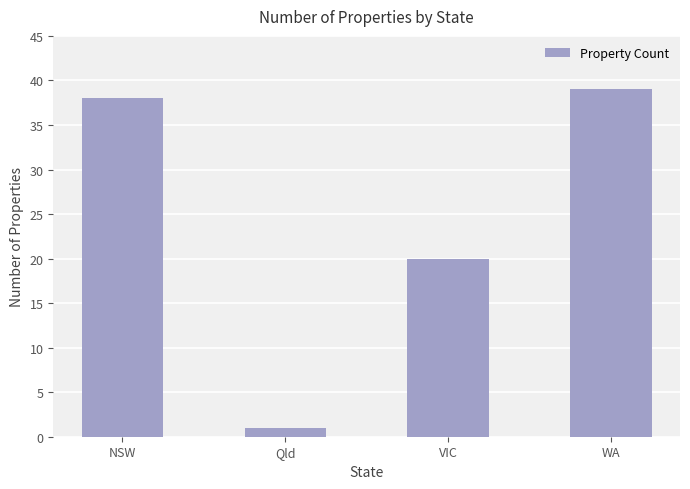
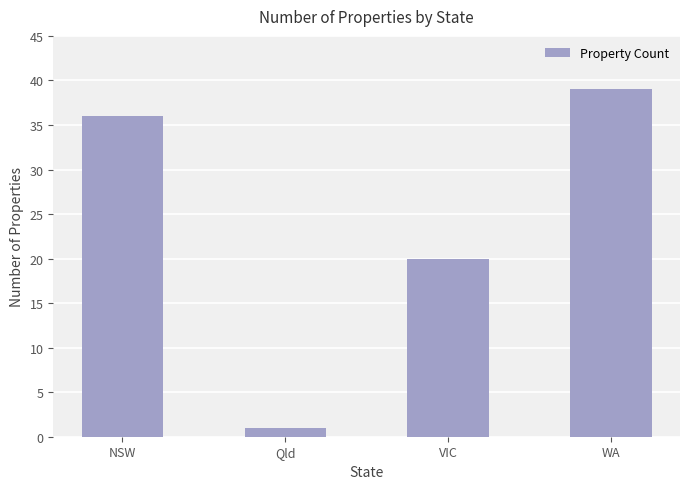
NSW: 38 -> 36
